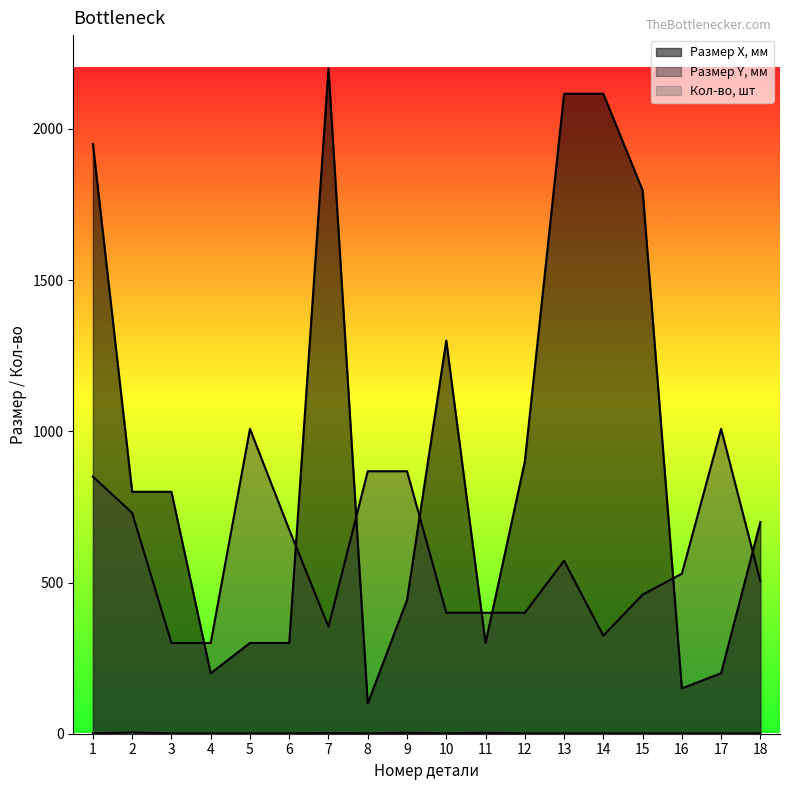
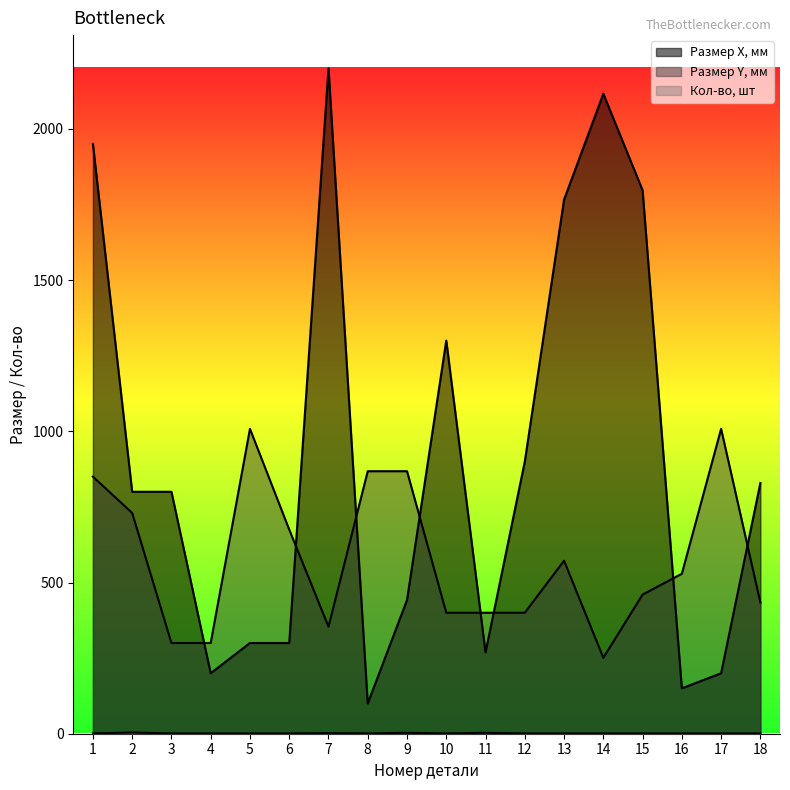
Размер X, мм, 11: 300 -> 270
Размер X, мм, 13: 2120 -> 1770
Размер Y, мм, 14: 320 -> 250
Размер X, мм, 18: 700 -> 830
Размер Y, мм, 18: 500 -> 430
